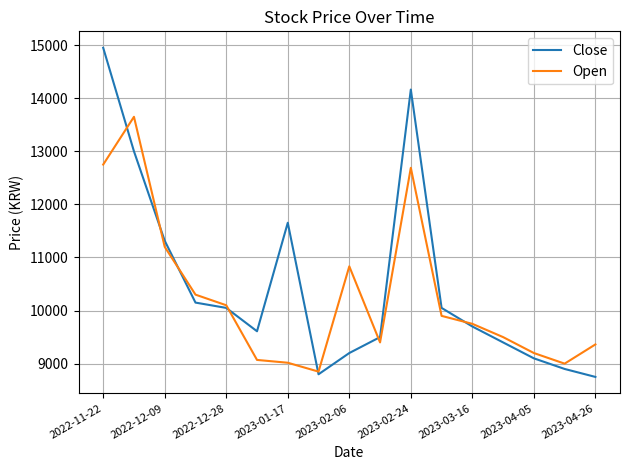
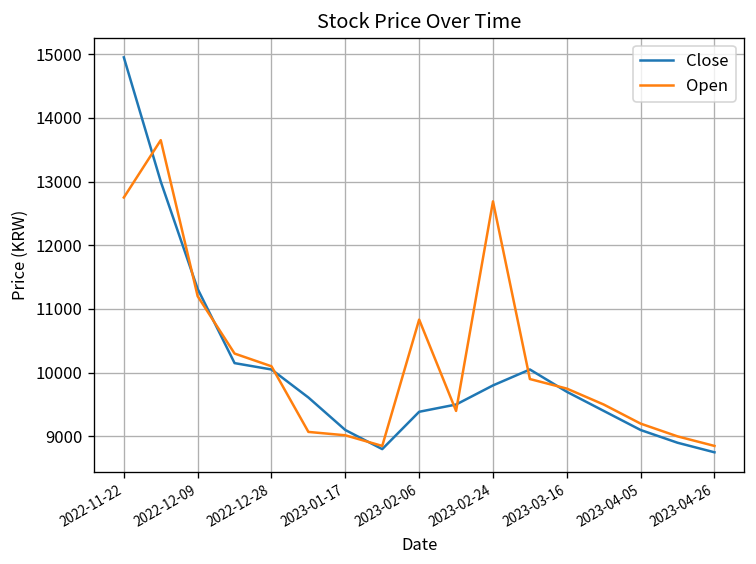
Close, 2023-01-17: 11700 -> 9100
Close, 2023-02-06: 9200 -> 9400
Close, 2023-02-24: 14200 -> 9800
Open, 2023-04-26: 9400 -> 8900
